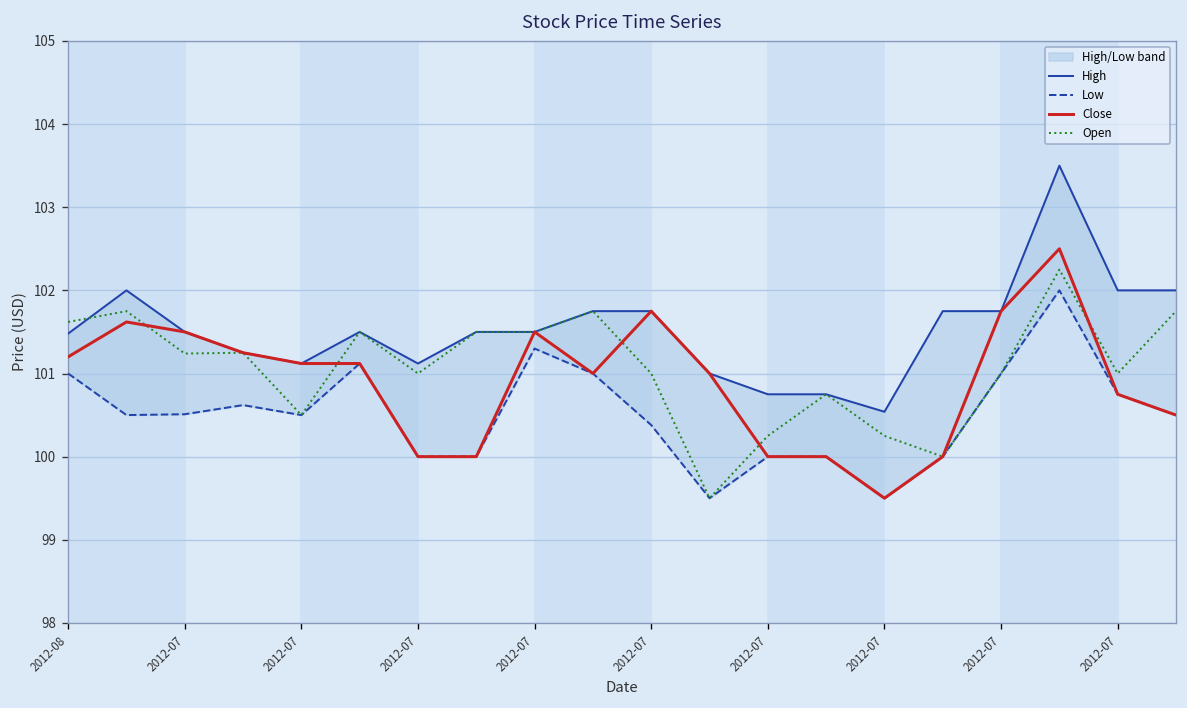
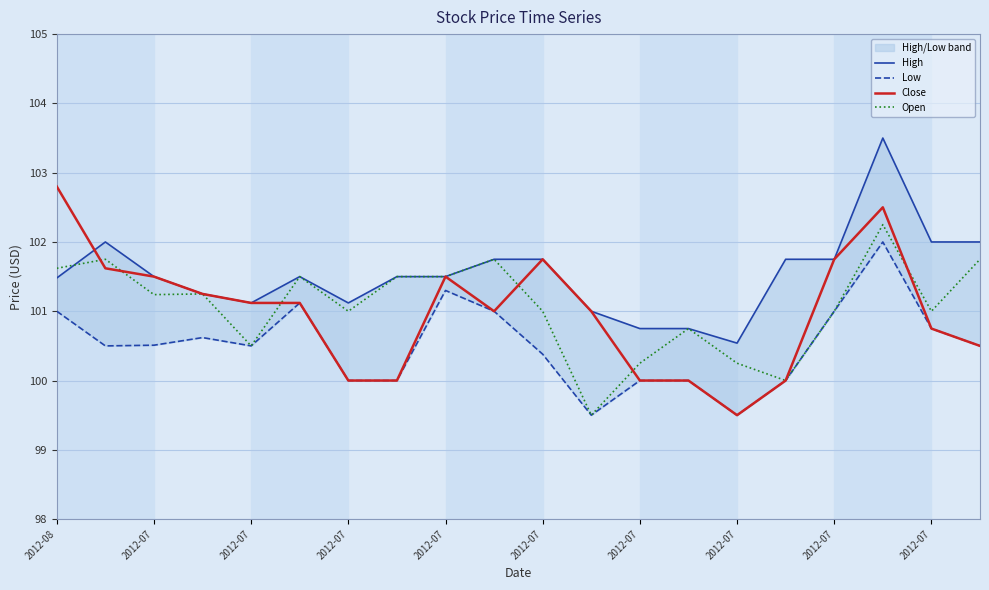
Close, 2012-08: 101.2 -> 102.8
